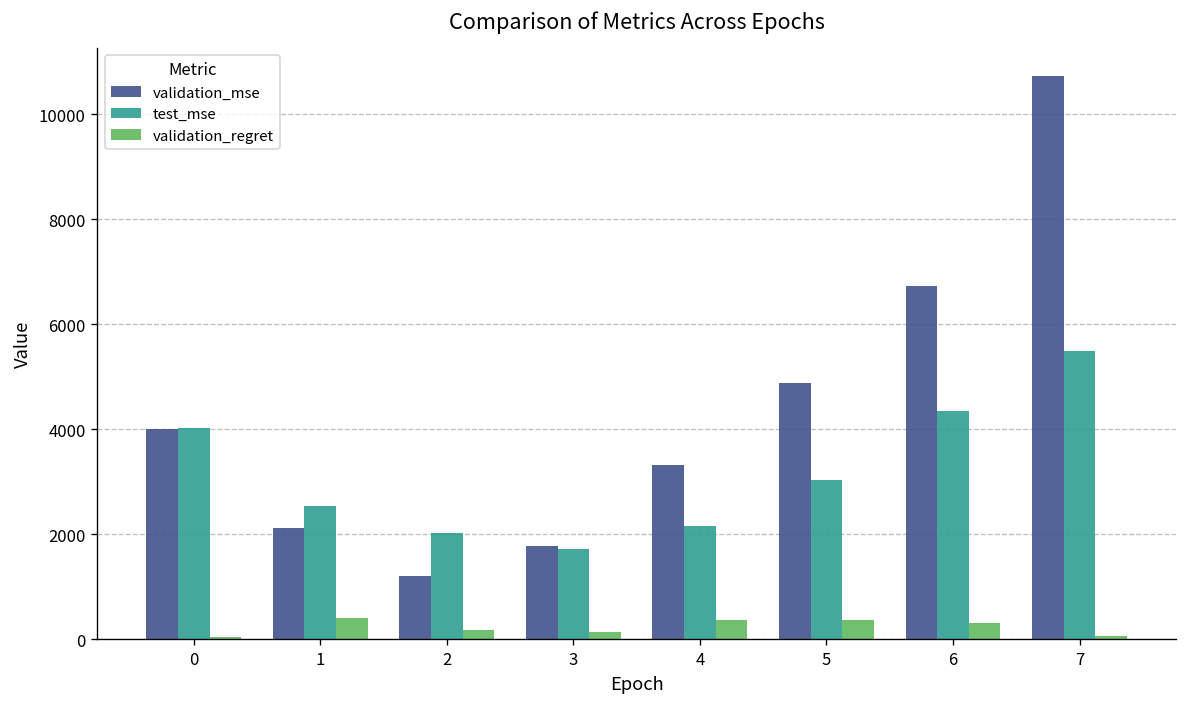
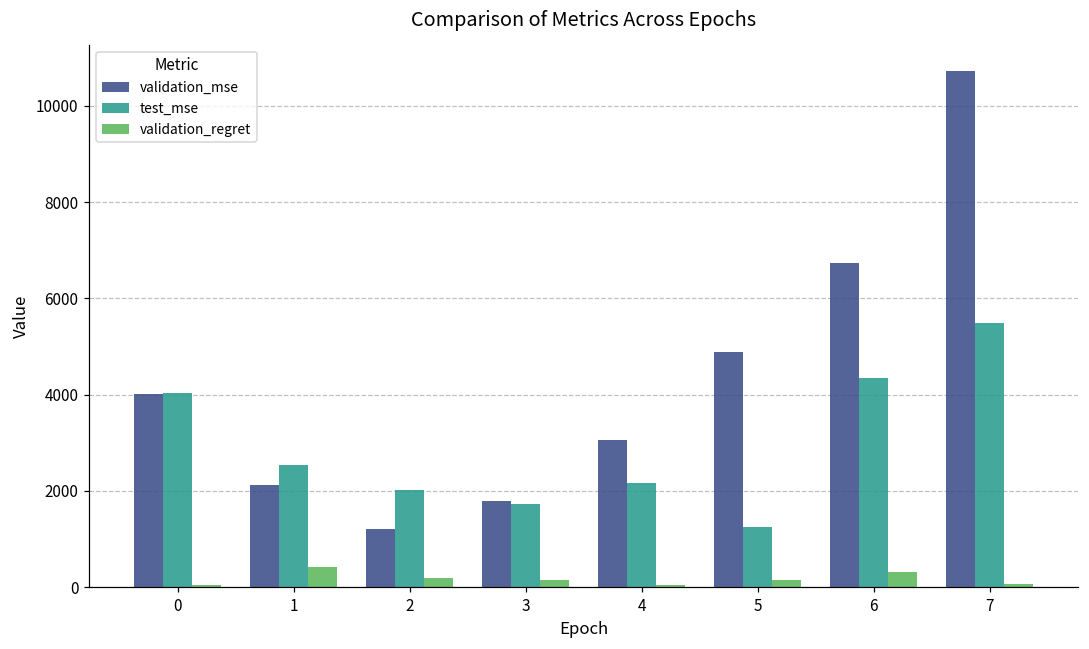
validation_mse, 4: 3300 -> 3100
validation_regret, 4: 400 -> 100
test_mse, 5: 3000 -> 1300
validation_regret, 5: 400 -> 100
